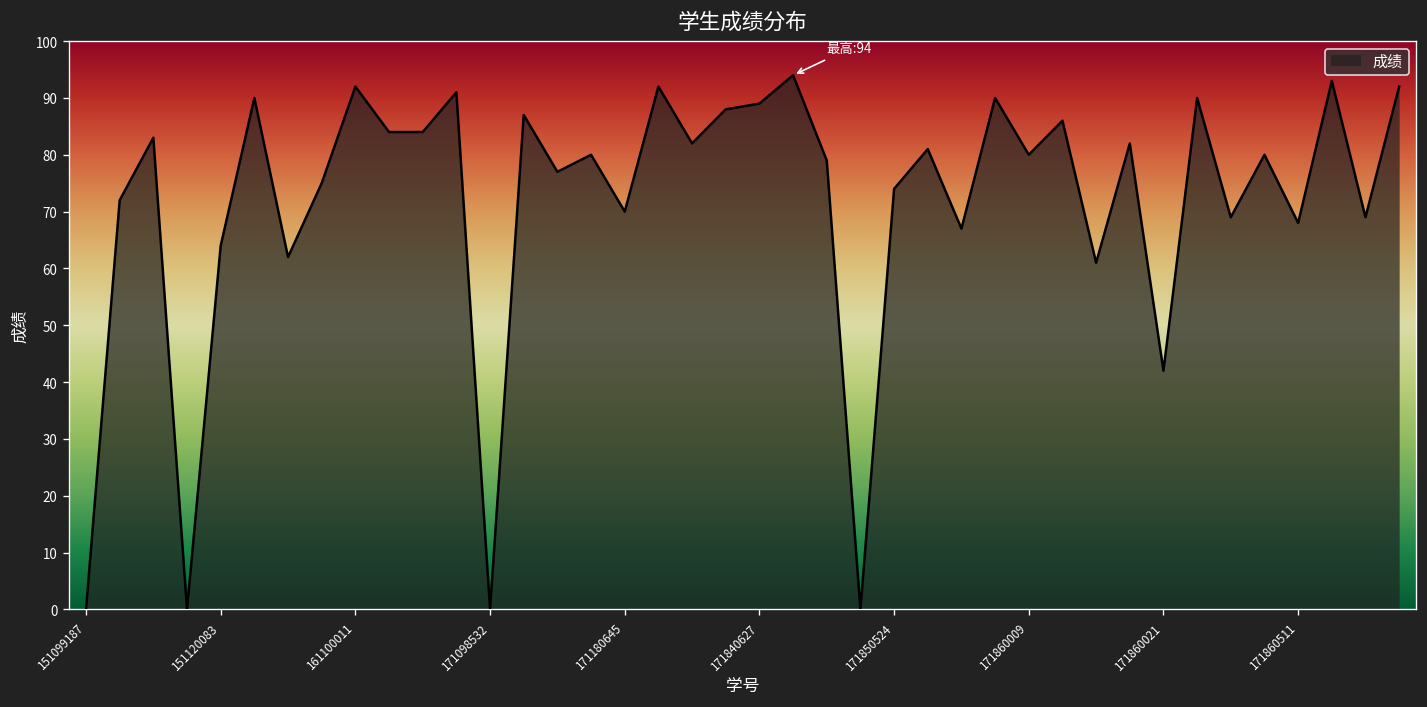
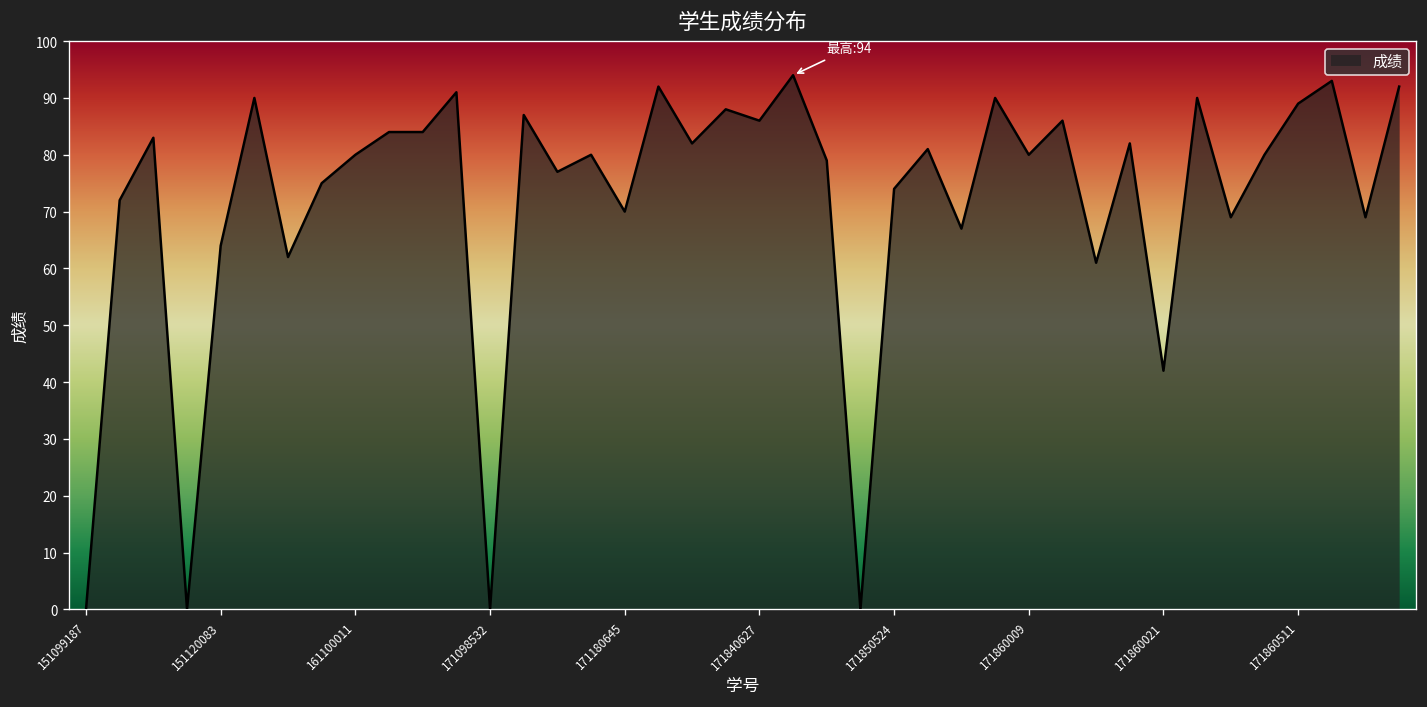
161100011: 92 -> 80
171840627: 89 -> 86
171860511: 68 -> 89
